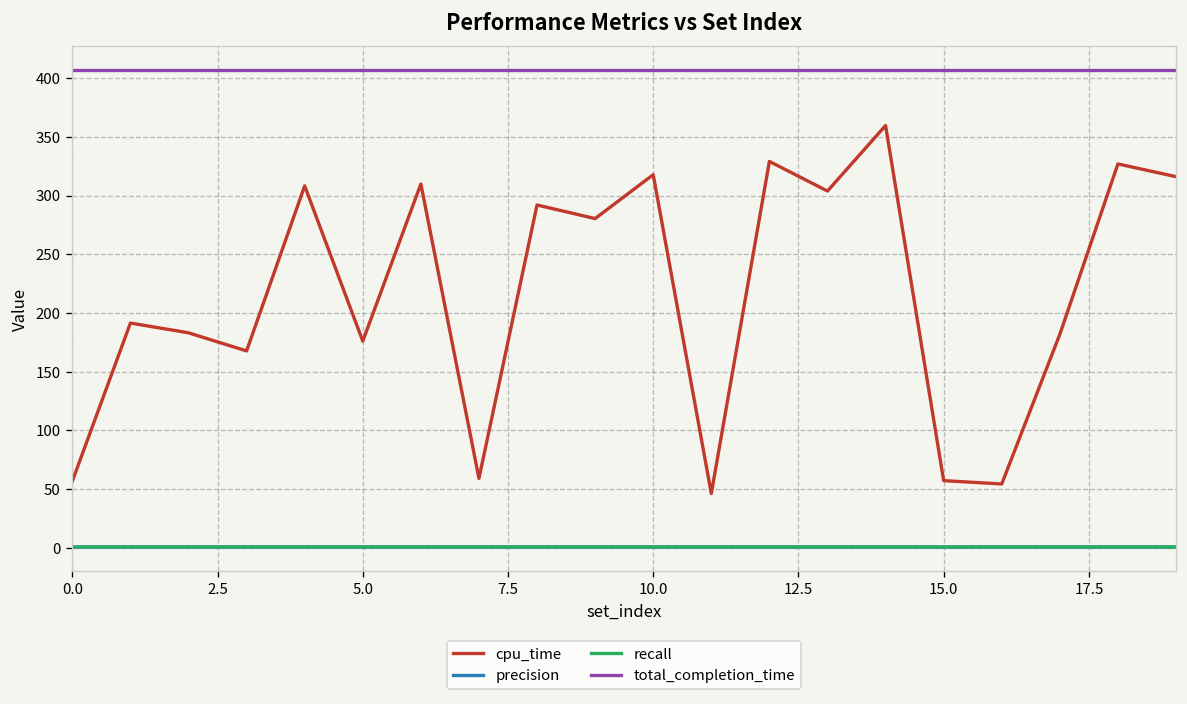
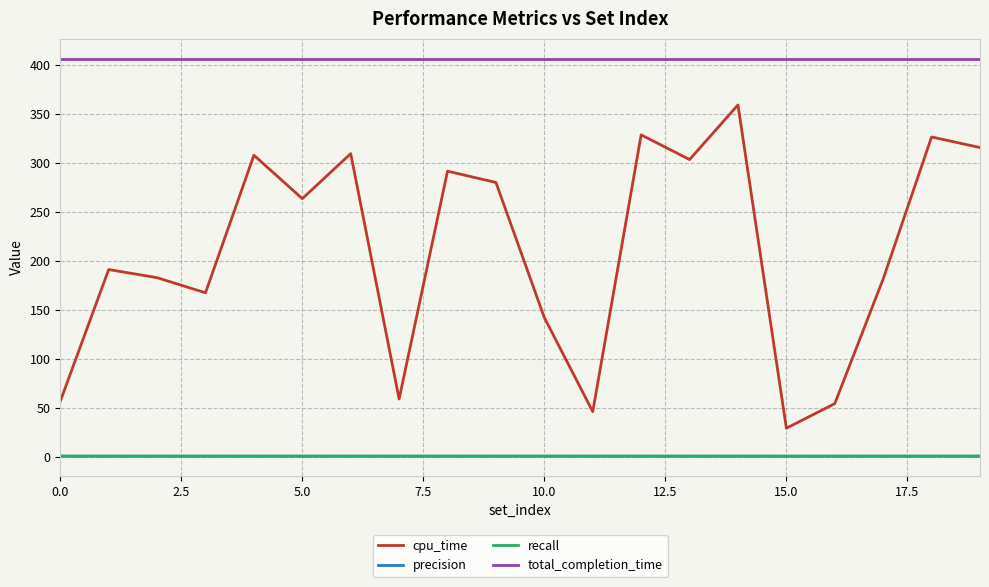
cpu_time, 5.0: 180 -> 260
cpu_time, 10.0: 320 -> 140
cpu_time, 15.0: 60 -> 30
